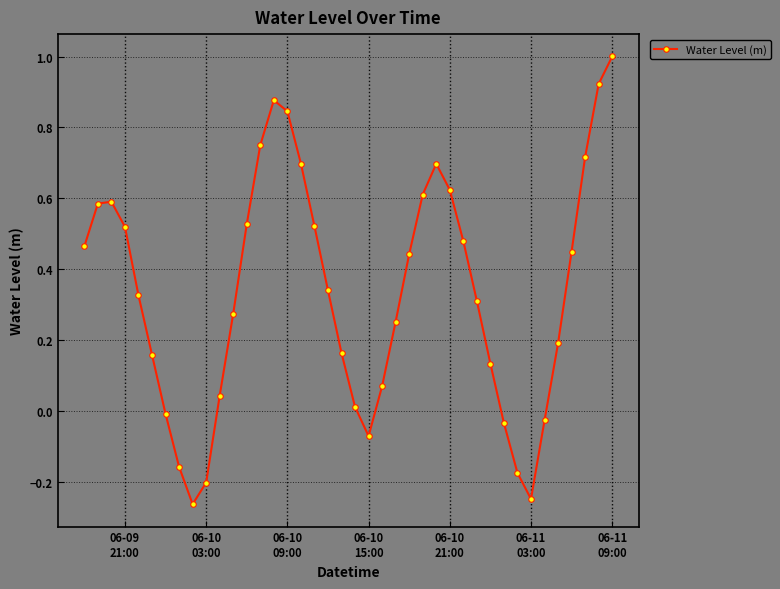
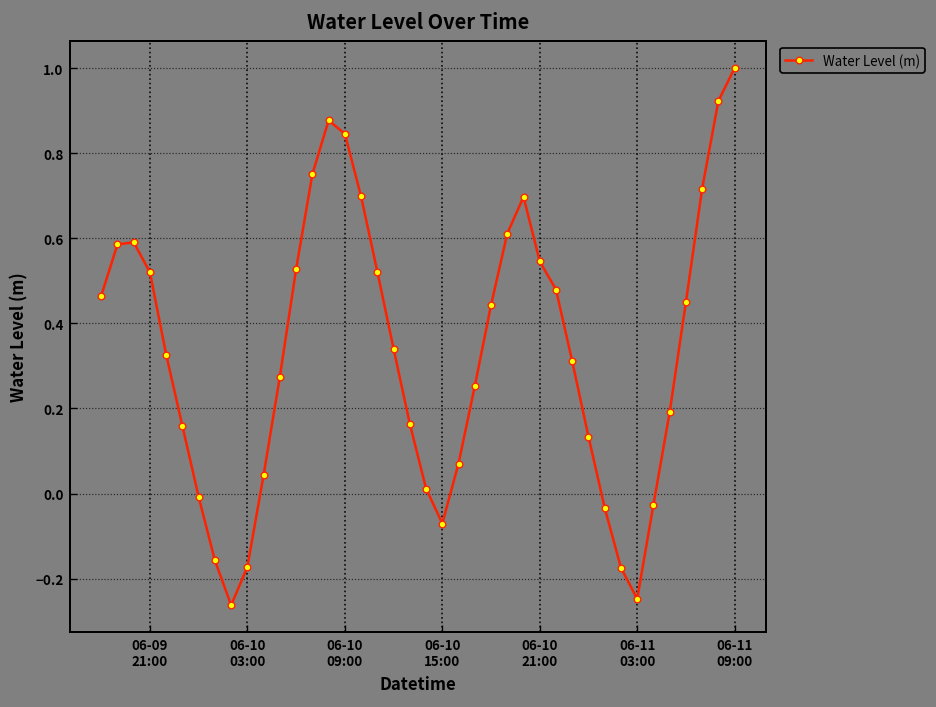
06-10 03:00: -0.20 -> -0.17
06-10 21:00: 0.62 -> 0.55
